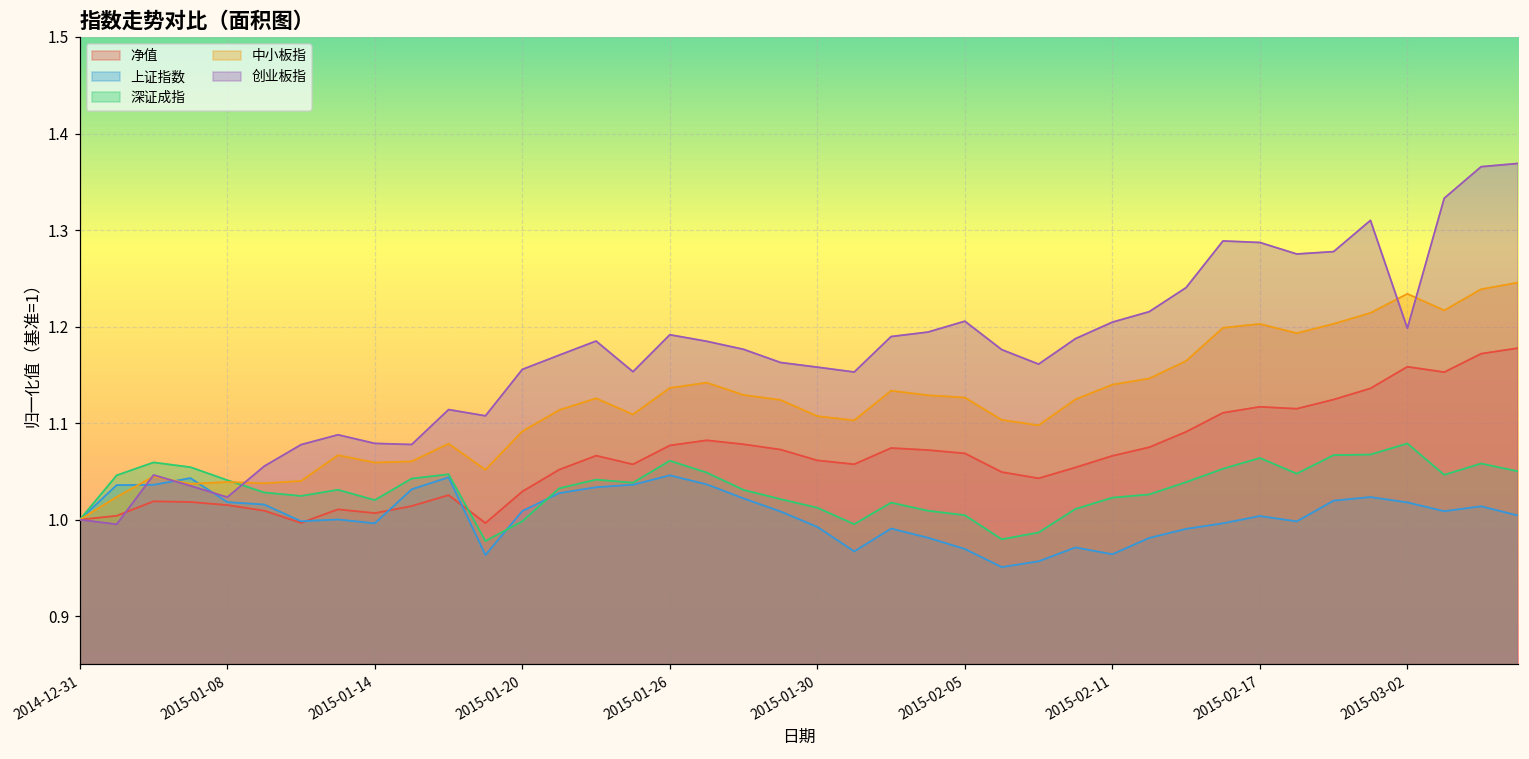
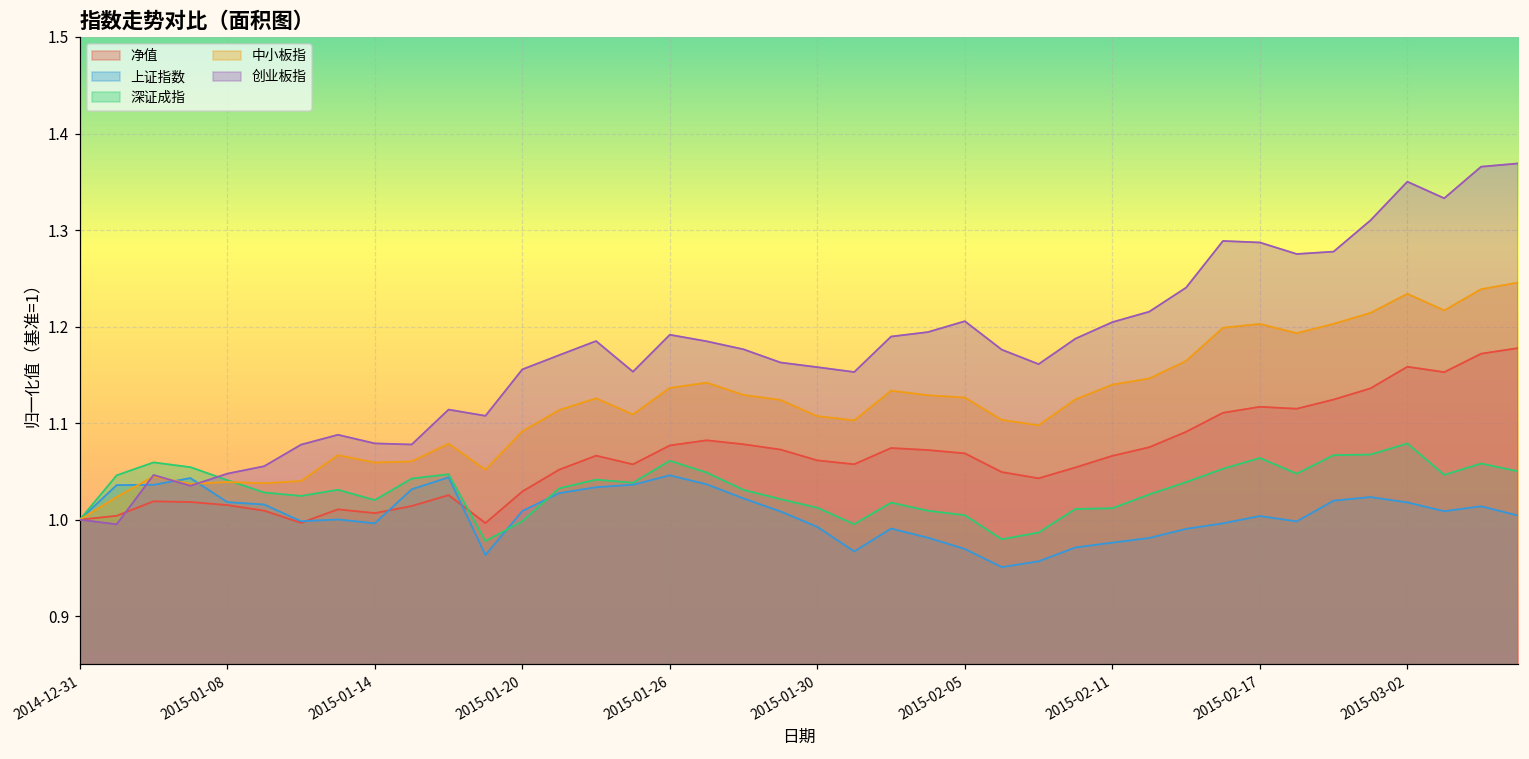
创业板指, 2015-01-08: 1.02 -> 1.05
上证指数, 2015-02-11: 0.96 -> 0.98
深证成指, 2015-02-11: 1.02 -> 1.01
创业板指, 2015-03-02: 1.20 -> 1.35
